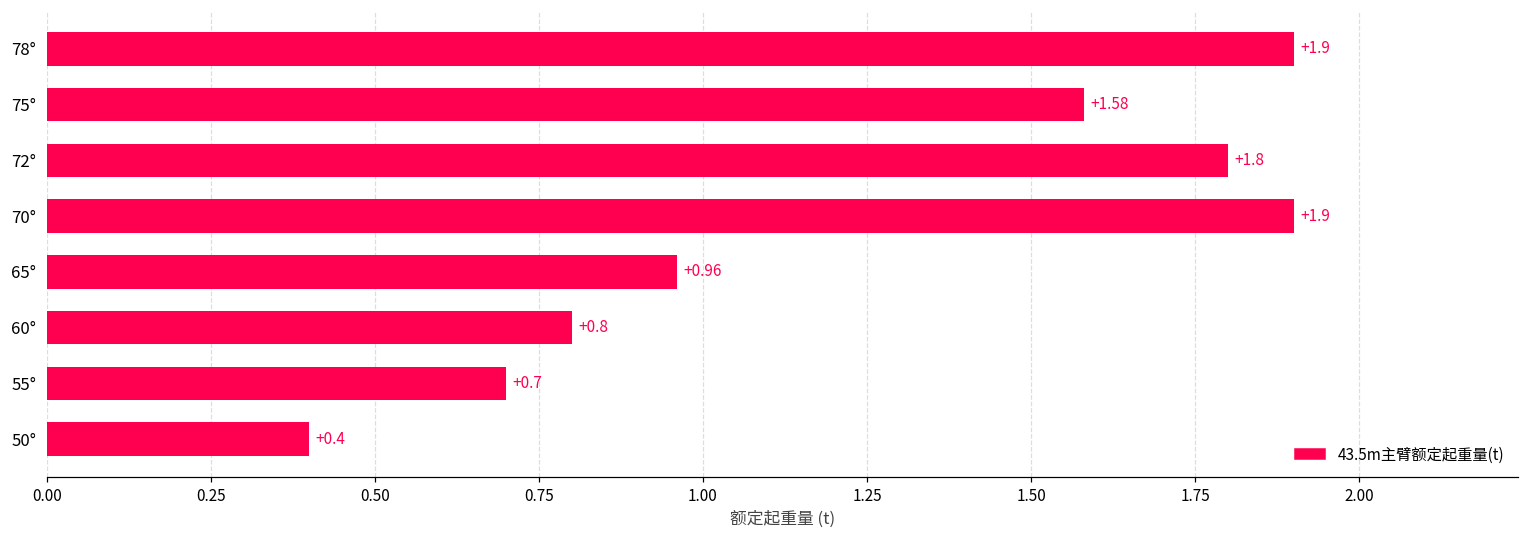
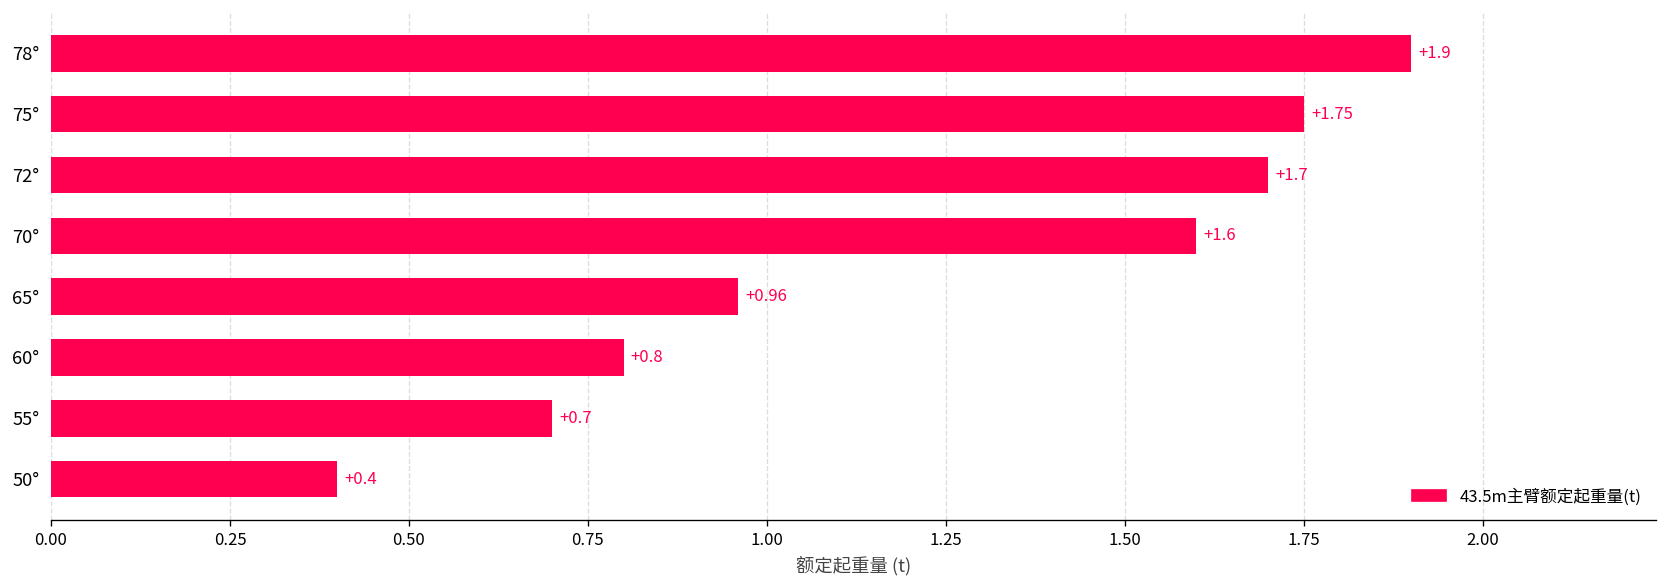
75°: +1.58 -> +1.75
72°: +1.8 -> +1.7
70°: +1.9 -> +1.6
